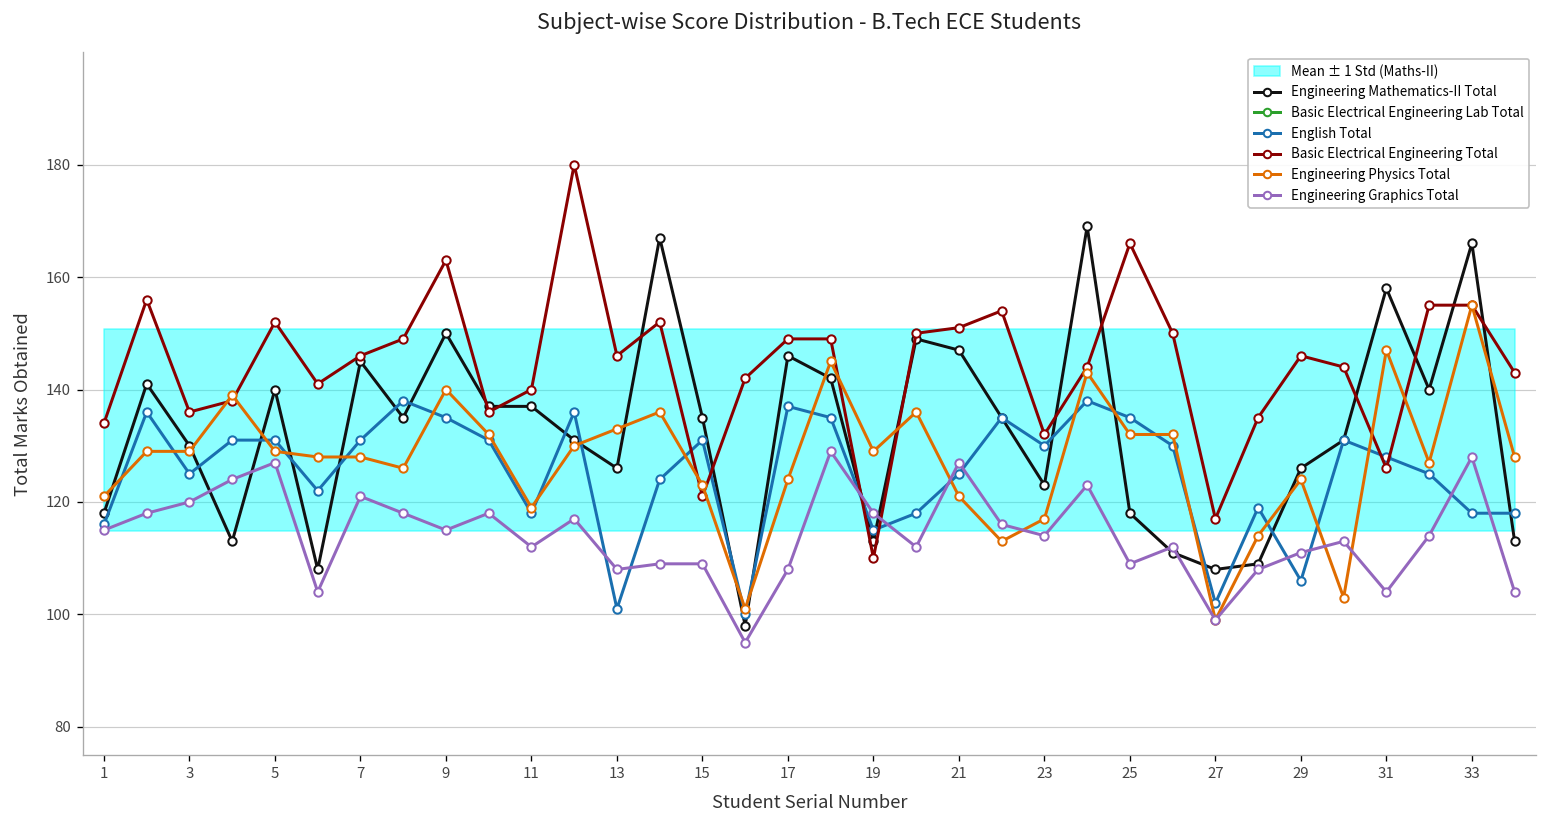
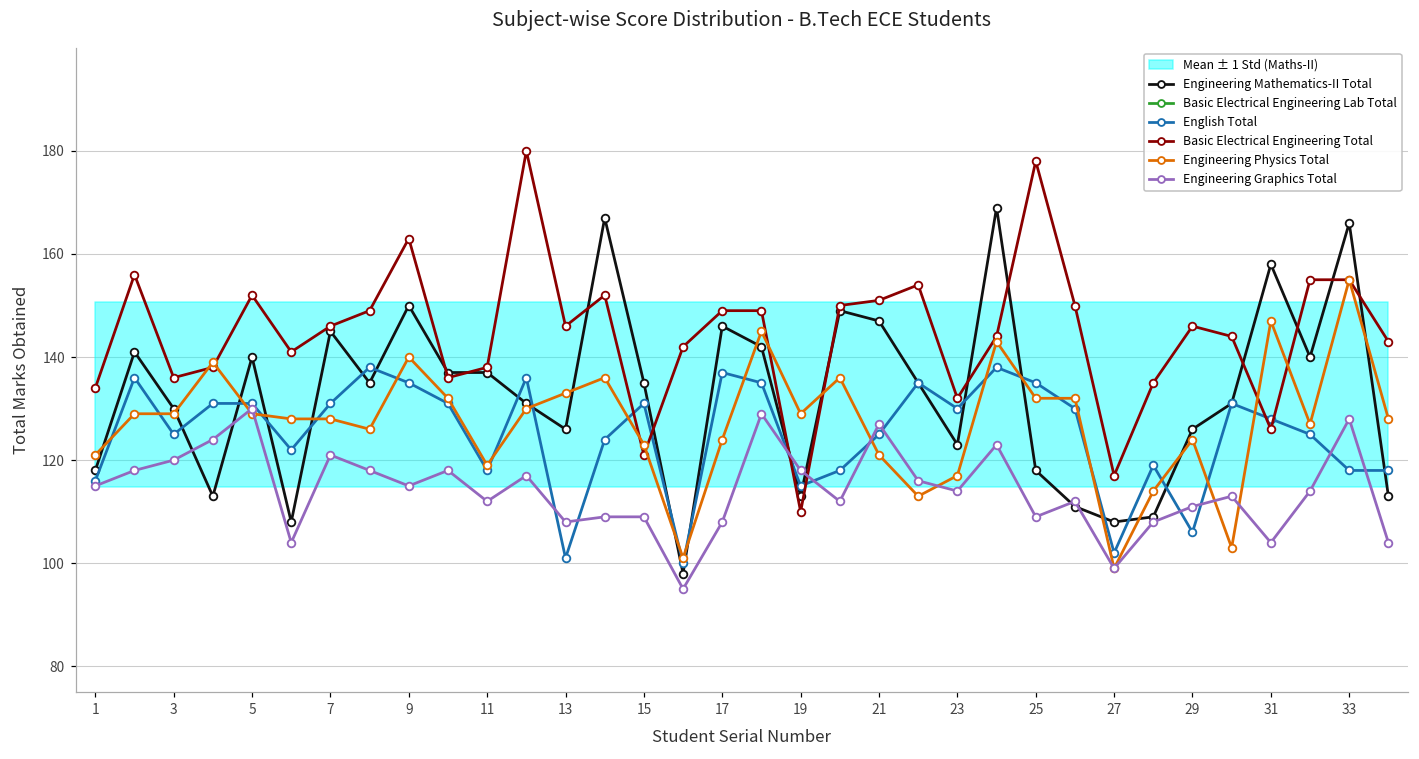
Engineering Graphics Total, 5: 127 -> 130
Basic Electrical Engineering Total, 11: 140 -> 138
Basic Electrical Engineering Total, 25: 166 -> 178
